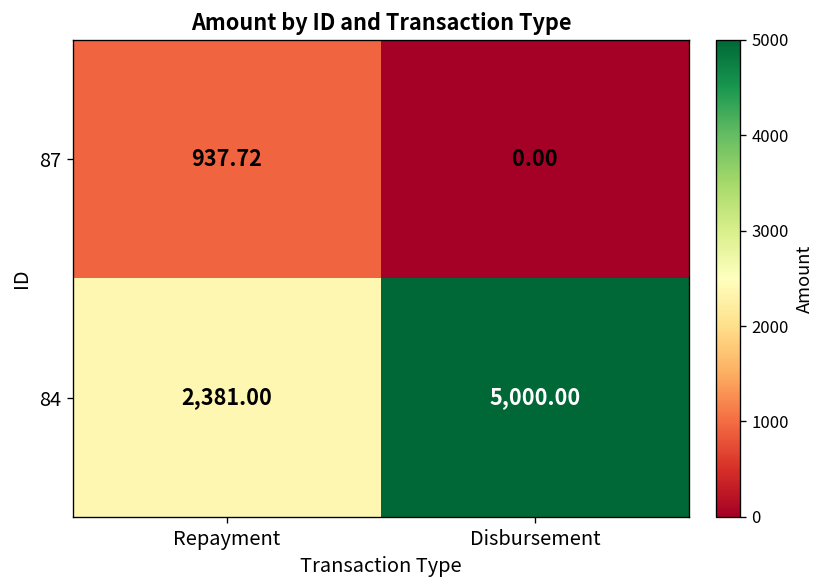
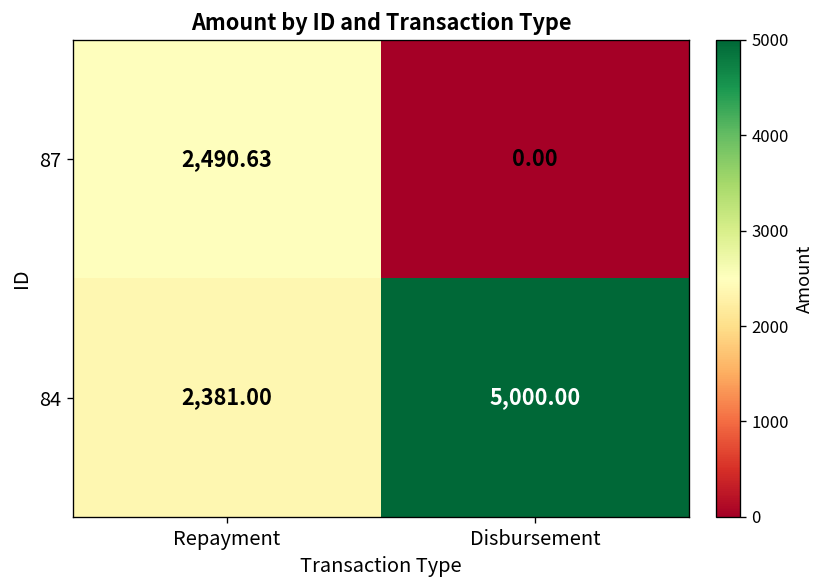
87, Repayment: 937.72 -> 2,490.63
